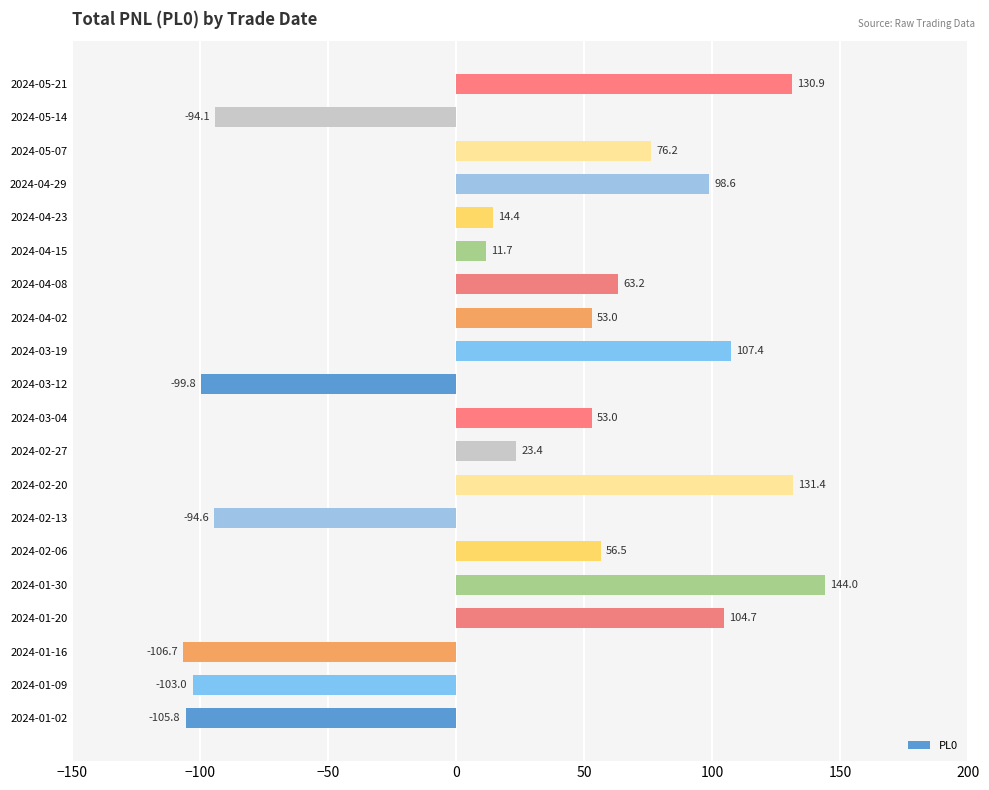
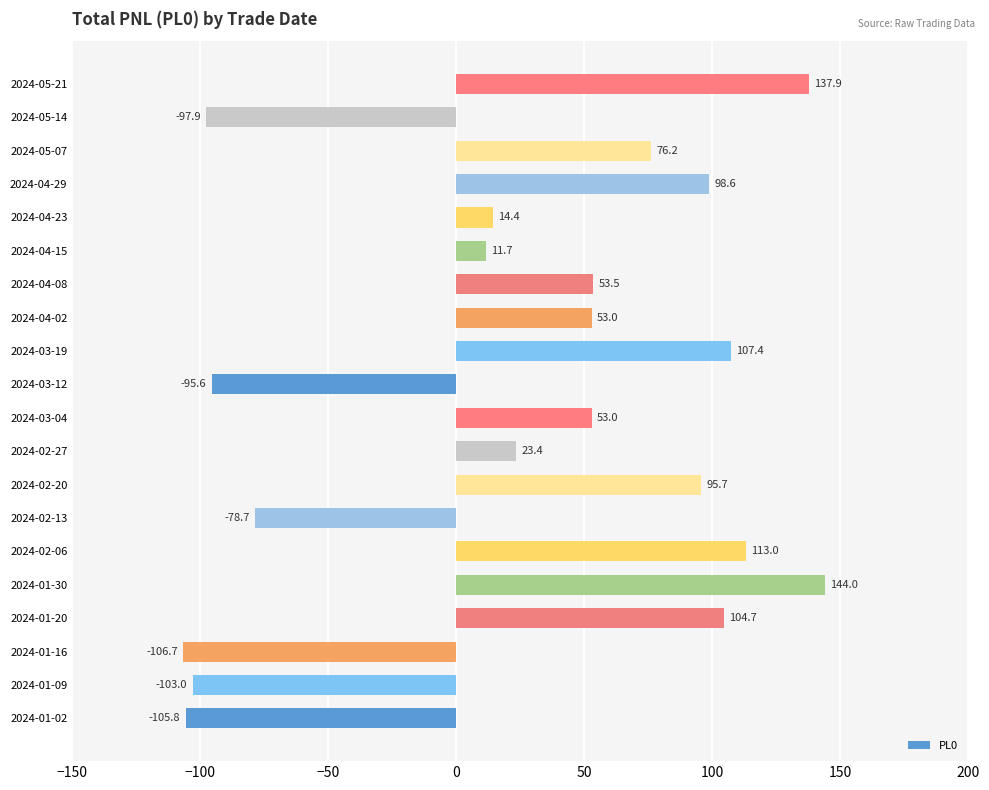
2024-05-21: 130.9 -> 137.9
2024-05-14: -94.1 -> -97.9
2024-04-08: 63.2 -> 53.5
2024-03-12: -99.8 -> -95.6
2024-02-20: 131.4 -> 95.7
2024-02-13: -94.6 -> -78.7
2024-02-06: 56.5 -> 113.0
